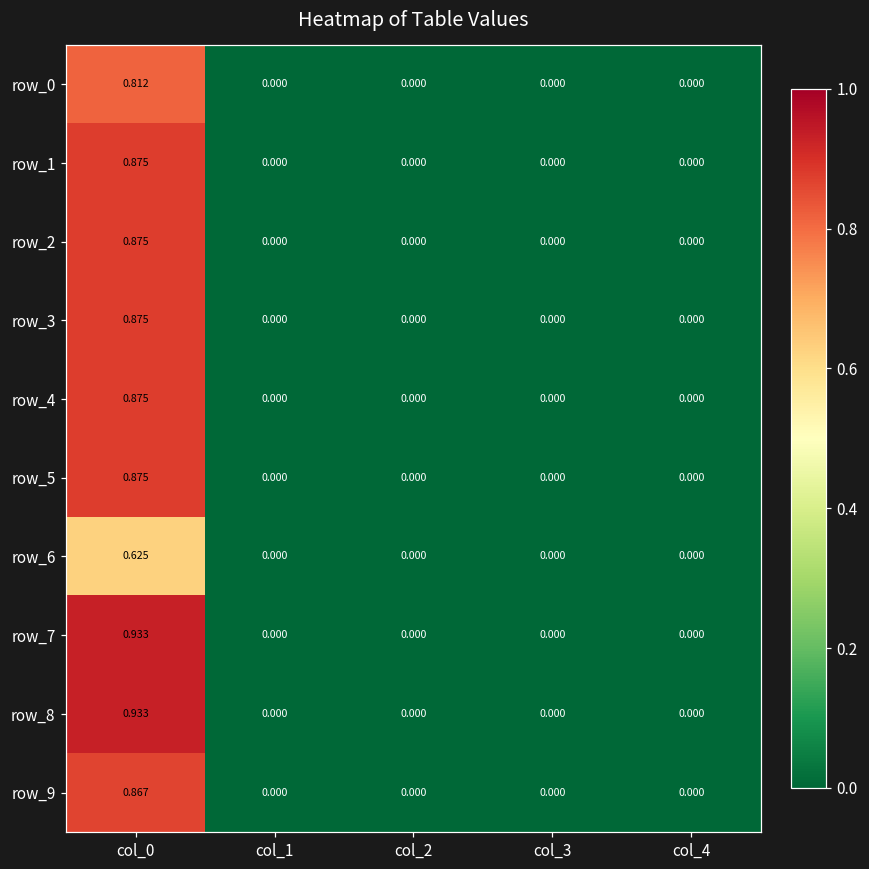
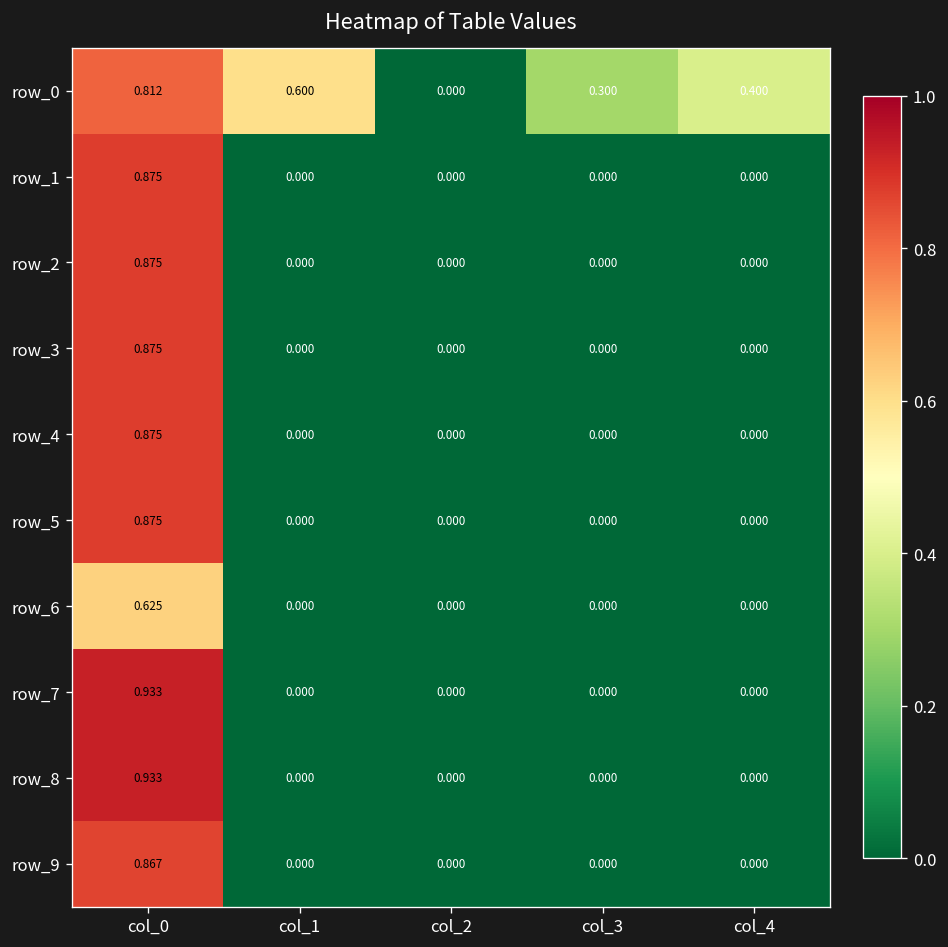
row_0, col_1: 0.000 -> 0.600
row_0, col_3: 0.000 -> 0.300
row_0, col_4: 0.000 -> 0.400
